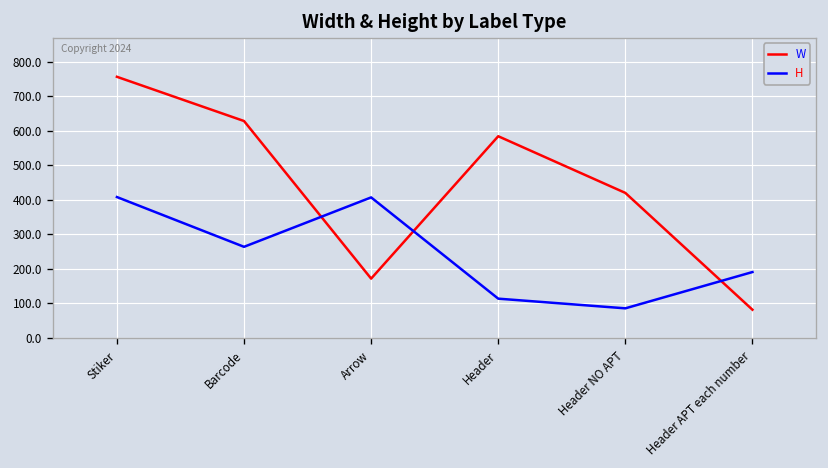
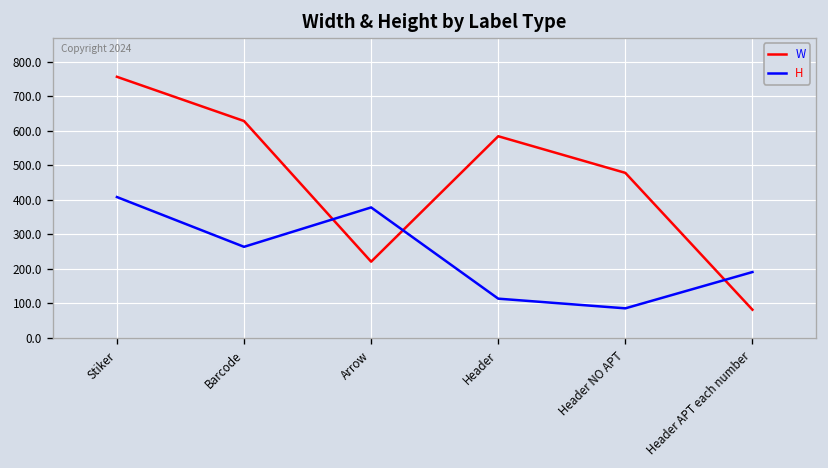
W, Arrow: 170 -> 220
H, Arrow: 410 -> 380
W, Header NO APT: 420 -> 480
